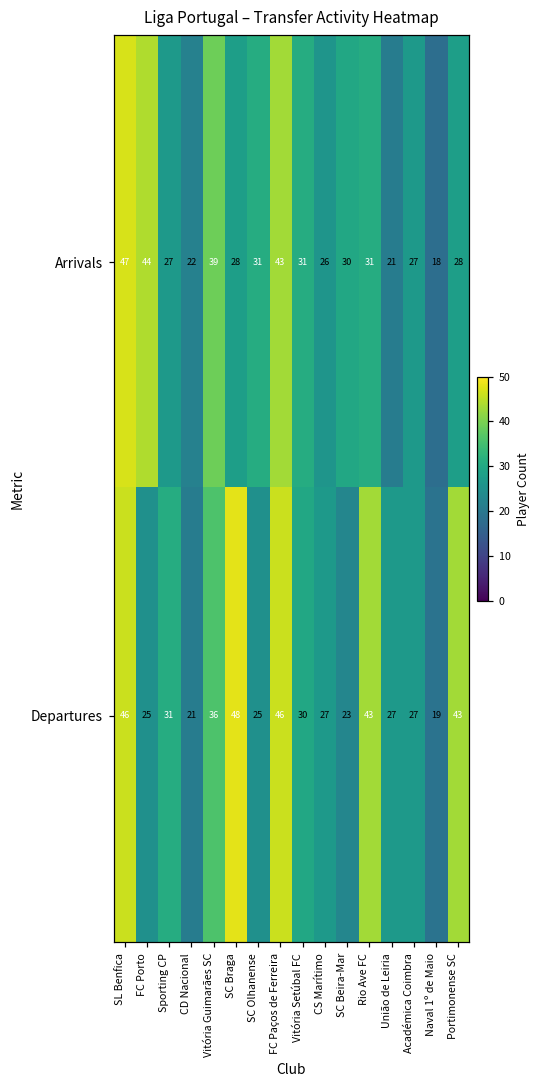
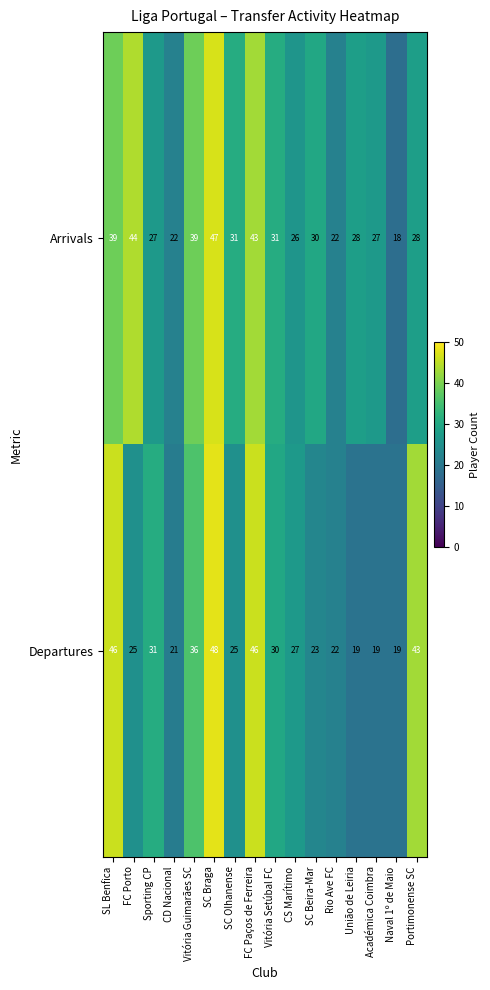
Arrivals, SL Benfica: 47 -> 39
Arrivals, SC Braga: 28 -> 47
Arrivals, Rio Ave FC: 31 -> 22
Arrivals, União de Leiria: 21 -> 28
Departures, Rio Ave FC: 43 -> 22
Departures, União de Leiria: 27 -> 19
Departures, Académica Coimbra: 27 -> 19
